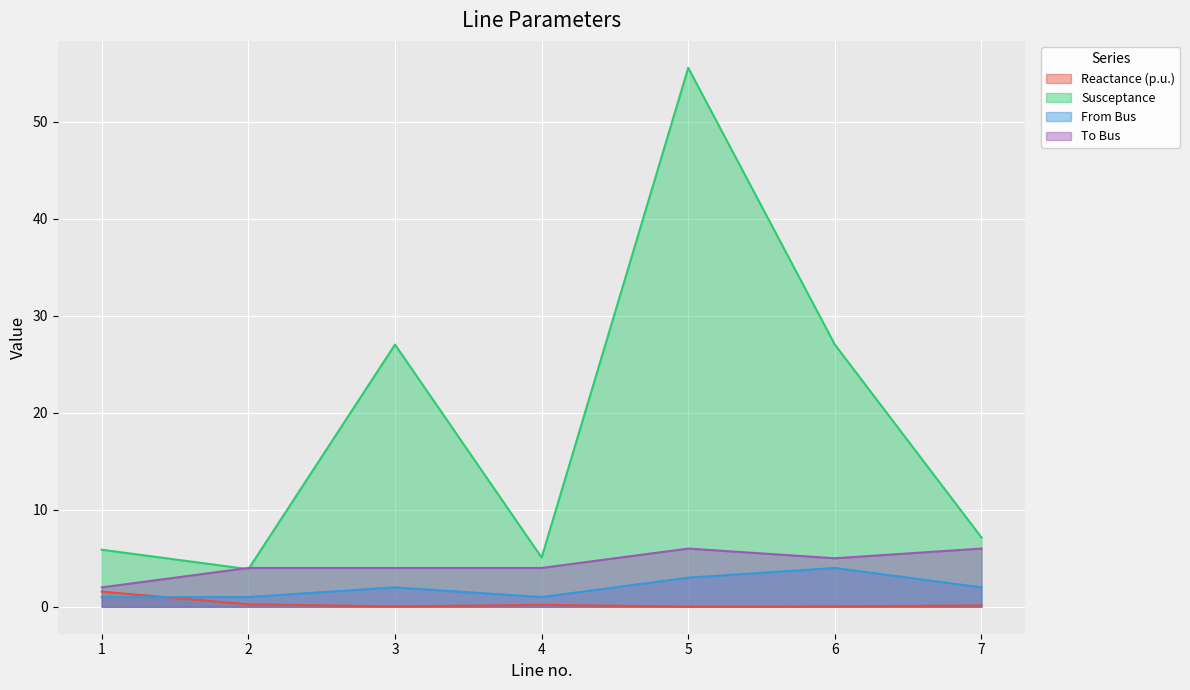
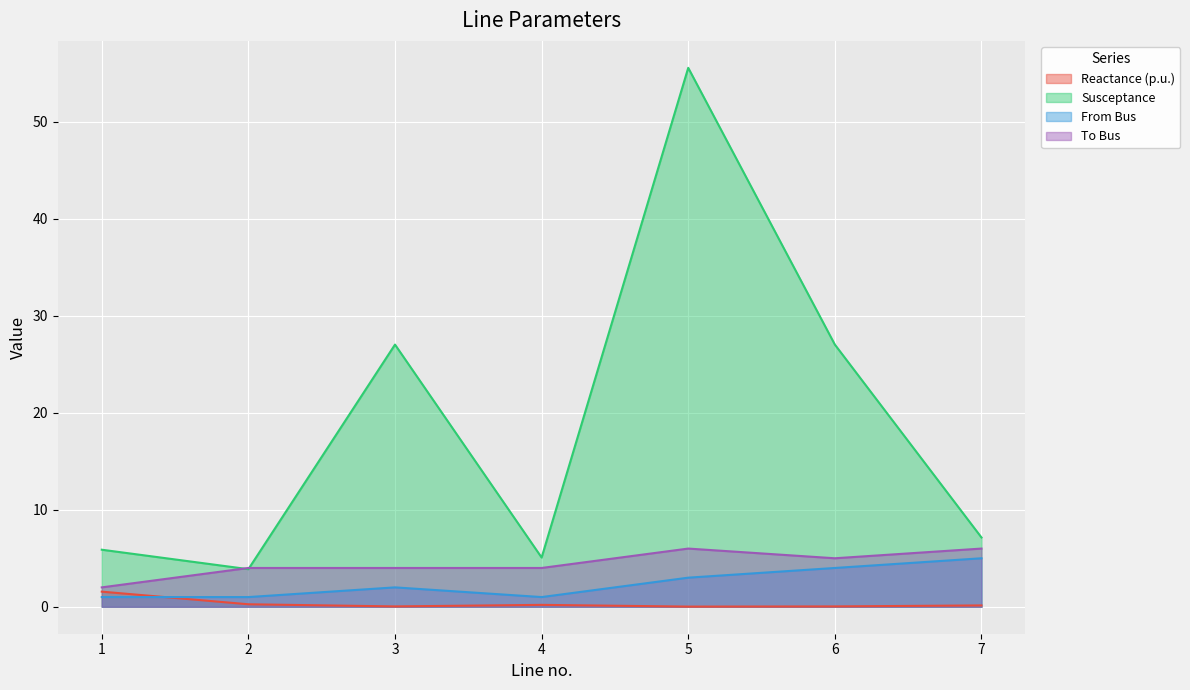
From Bus, 7: 2 -> 5
